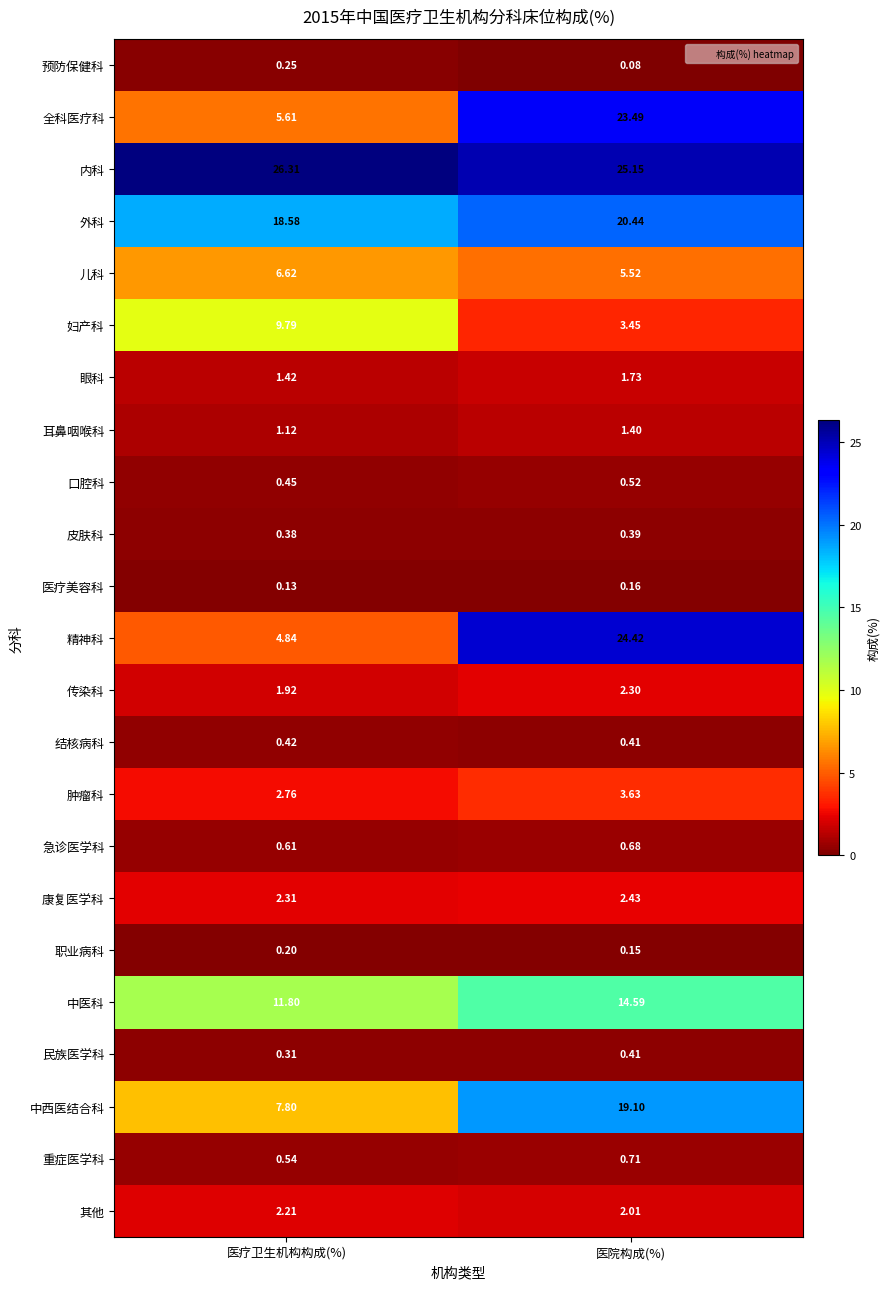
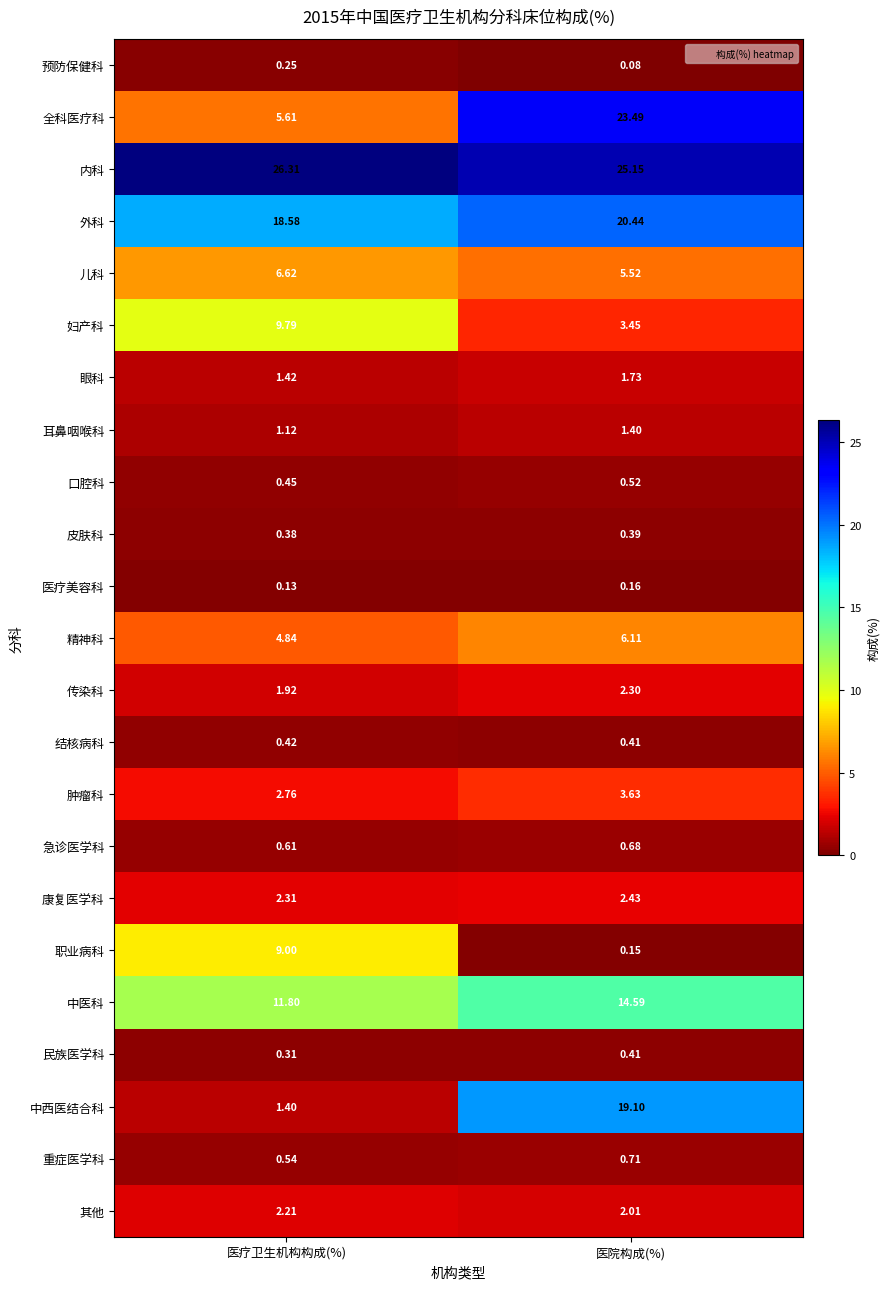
精神科, 医院构成(%): 24.42 -> 6.11
职业病科, 医疗卫生机构构成(%): 0.20 -> 9.00
中西医结合科, 医疗卫生机构构成(%): 7.80 -> 1.40
